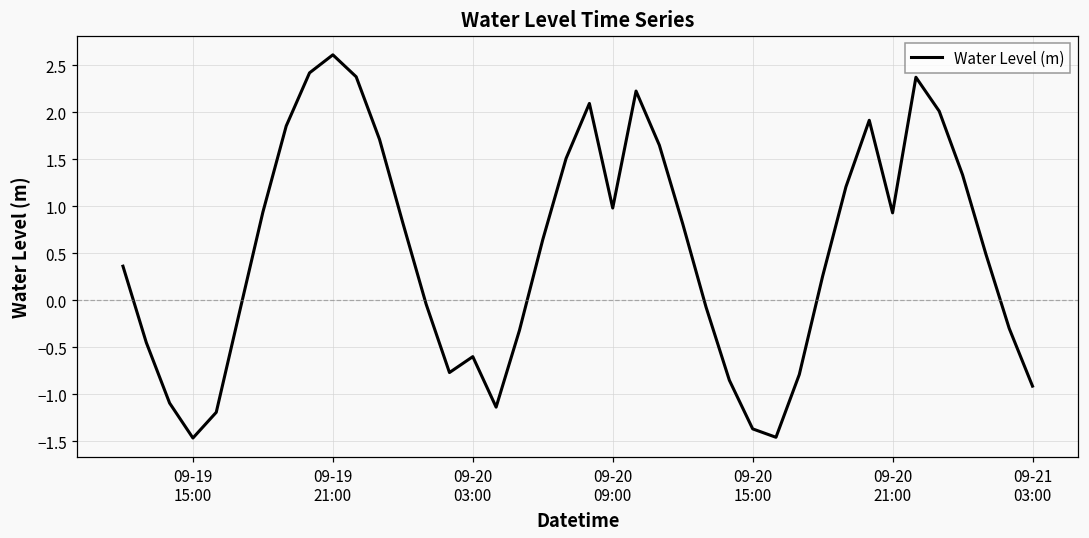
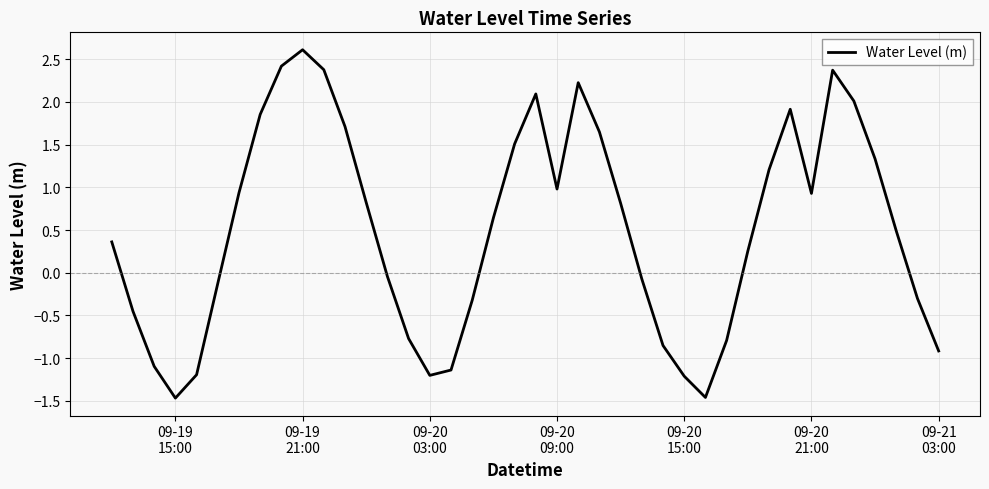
09-20 03:00: -0.6 -> -1.2
09-20 15:00: -1.4 -> -1.2
